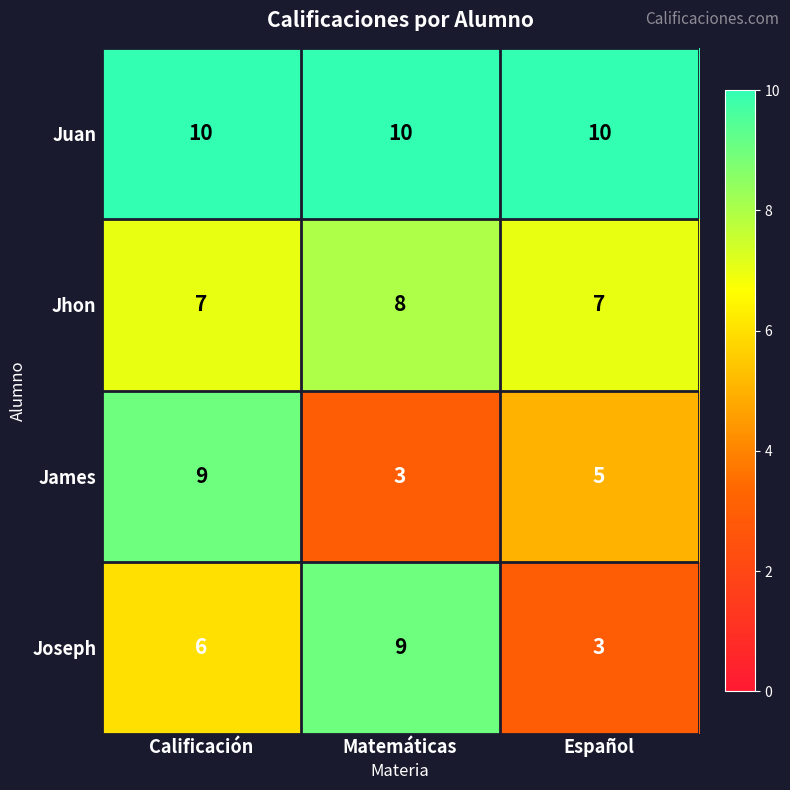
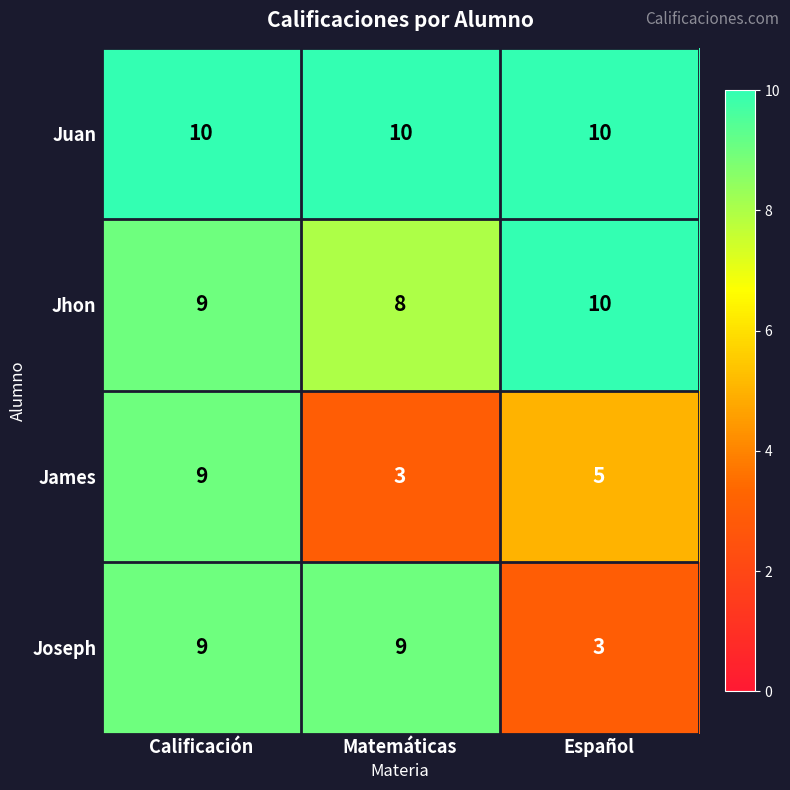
Jhon, Calificación: 7 -> 9
Jhon, Español: 7 -> 10
Joseph, Calificación: 6 -> 9
